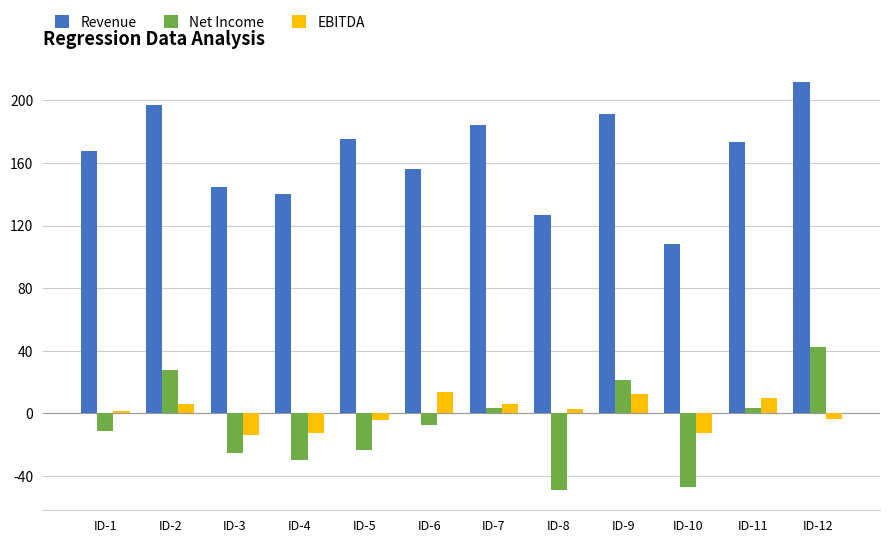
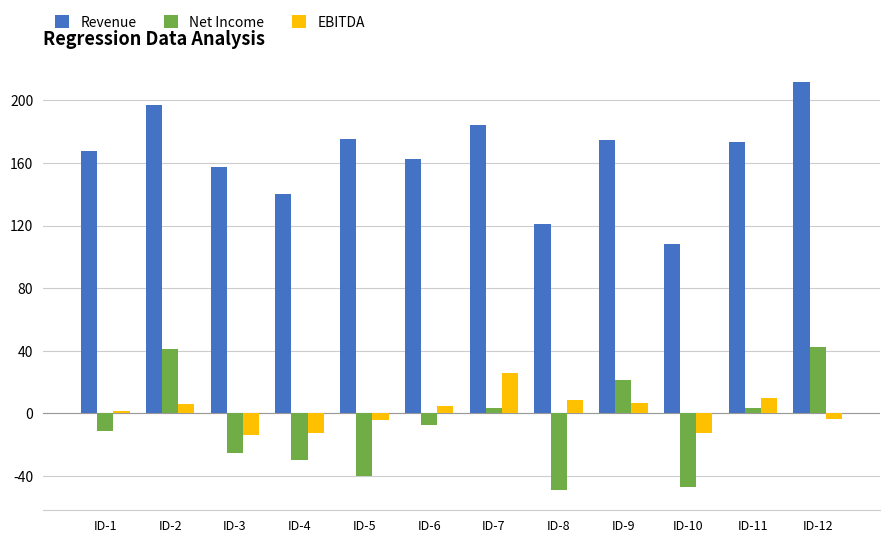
Net Income, ID-2: 27 -> 41
Revenue, ID-3: 145 -> 157
Net Income, ID-5: -23 -> -40
Revenue, ID-6: 156 -> 163
EBITDA, ID-6: 14 -> 5
EBITDA, ID-7: 6 -> 26
Revenue, ID-8: 127 -> 121
EBITDA, ID-8: 3 -> 8
Revenue, ID-9: 191 -> 175
EBITDA, ID-9: 12 -> 7
